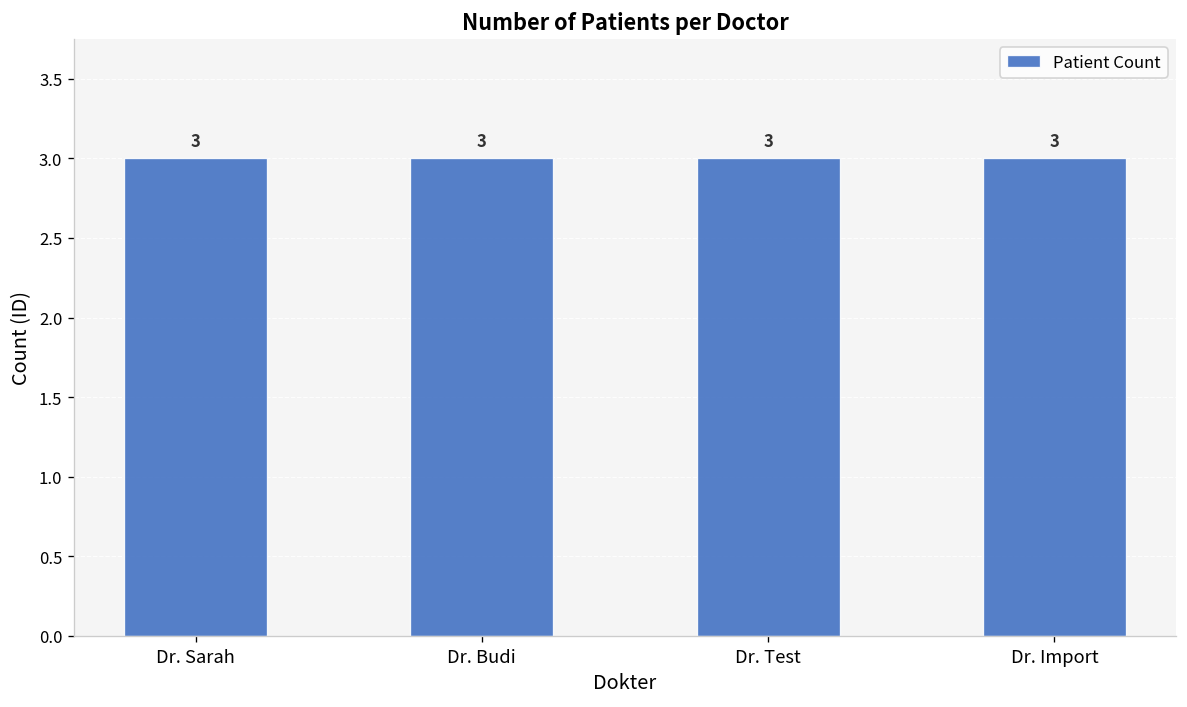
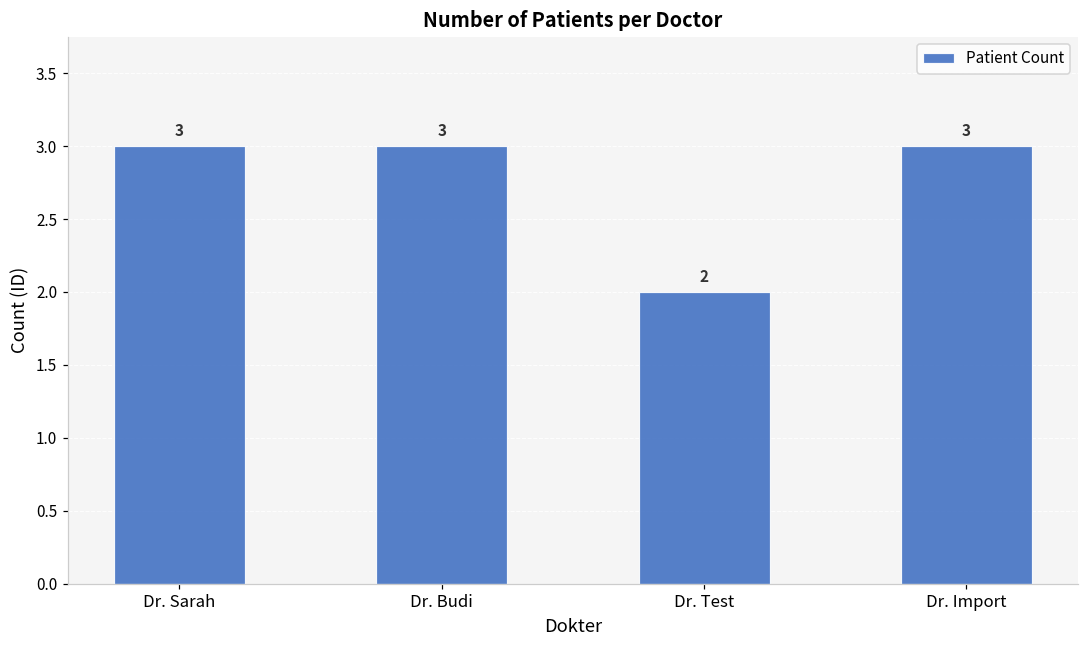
Dr. Test: 3 -> 2
